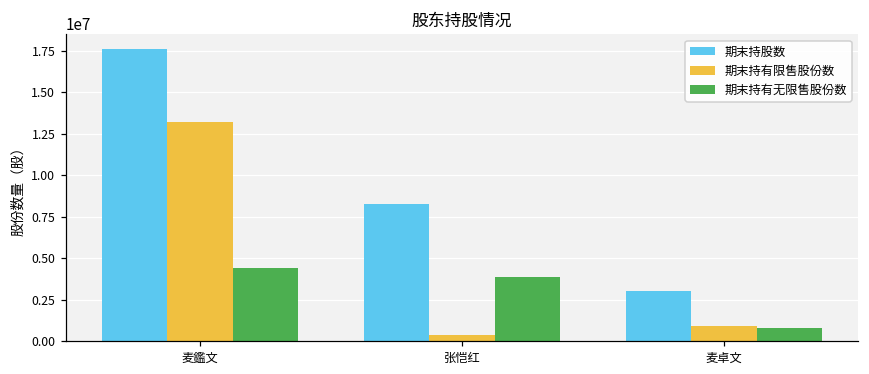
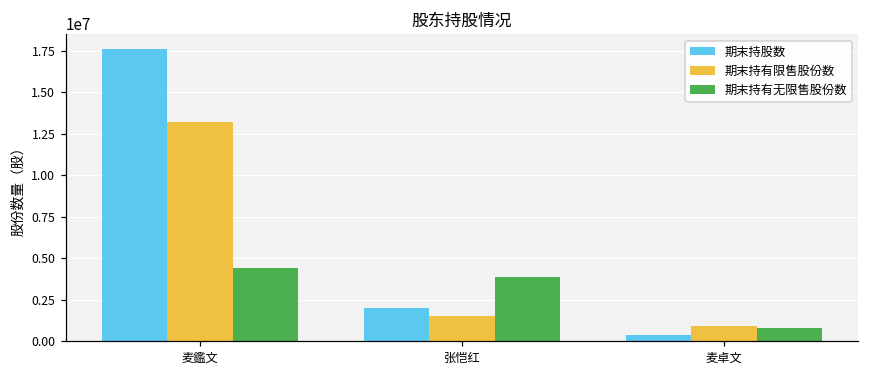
期末持股数, 张恺红: 8300000 -> 2000000
期末持有限售股份数, 张恺红: 400000 -> 1500000
期末持股数, 麦卓文: 3000000 -> 400000
